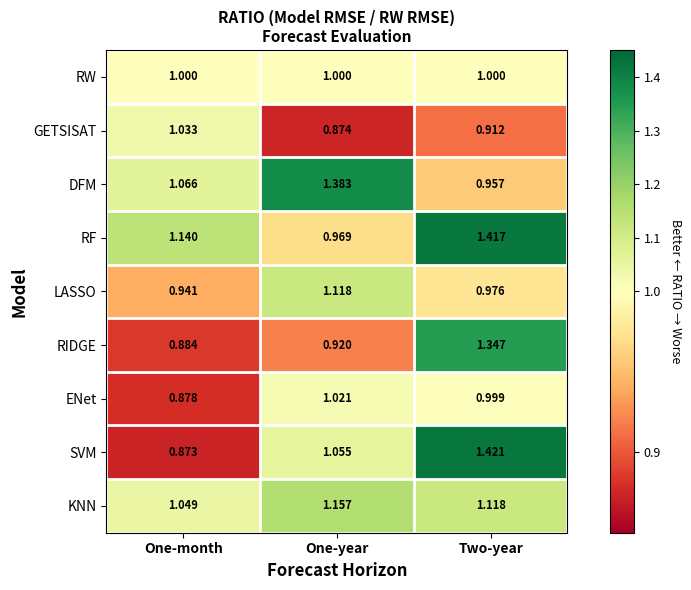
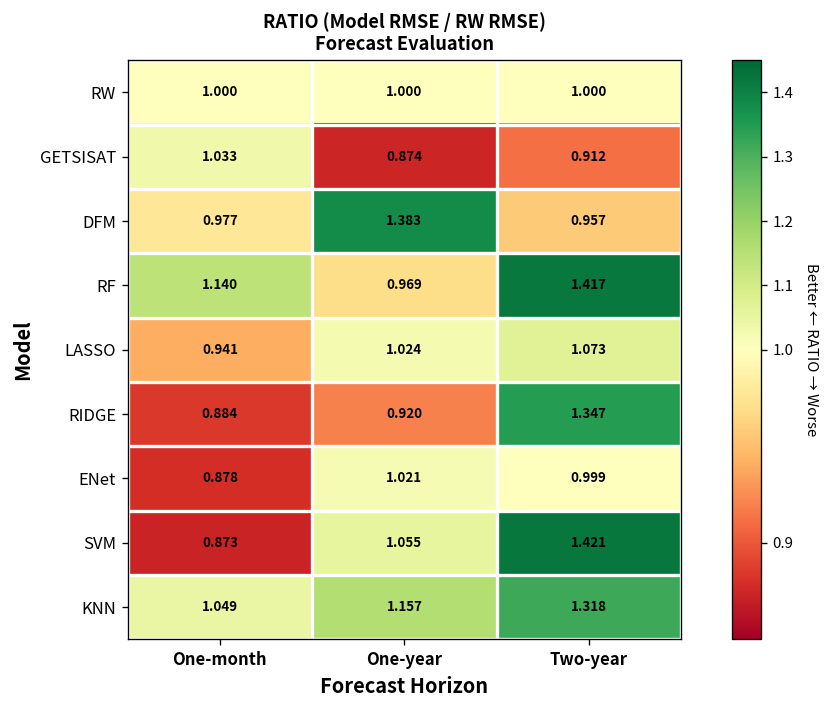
DFM, One-month: 1.066 -> 0.977
LASSO, One-year: 1.118 -> 1.024
LASSO, Two-year: 0.976 -> 1.073
KNN, Two-year: 1.118 -> 1.318
